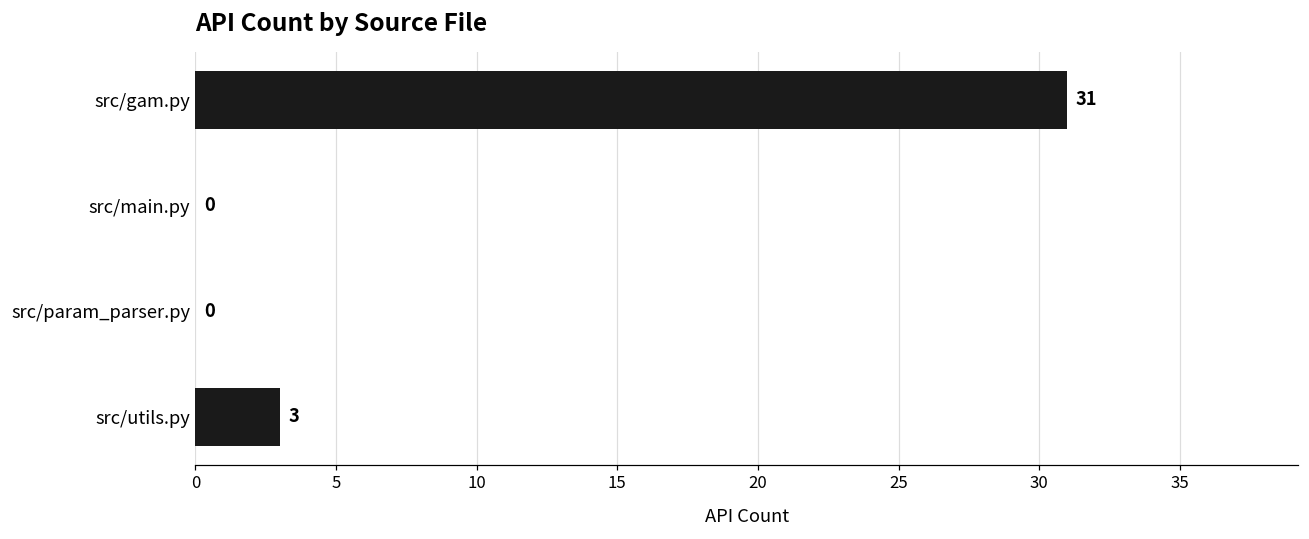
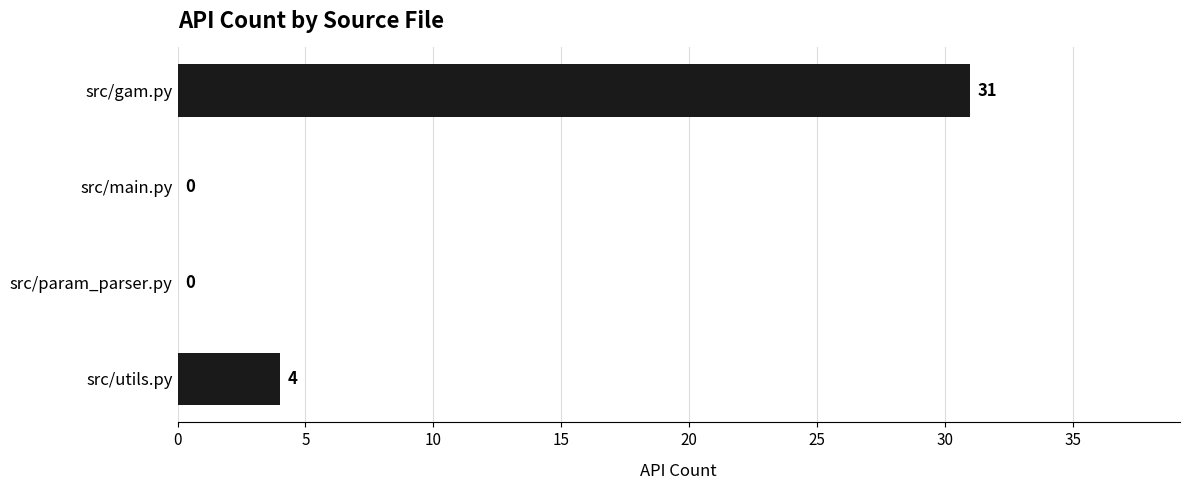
src/utils.py: 3 -> 4
